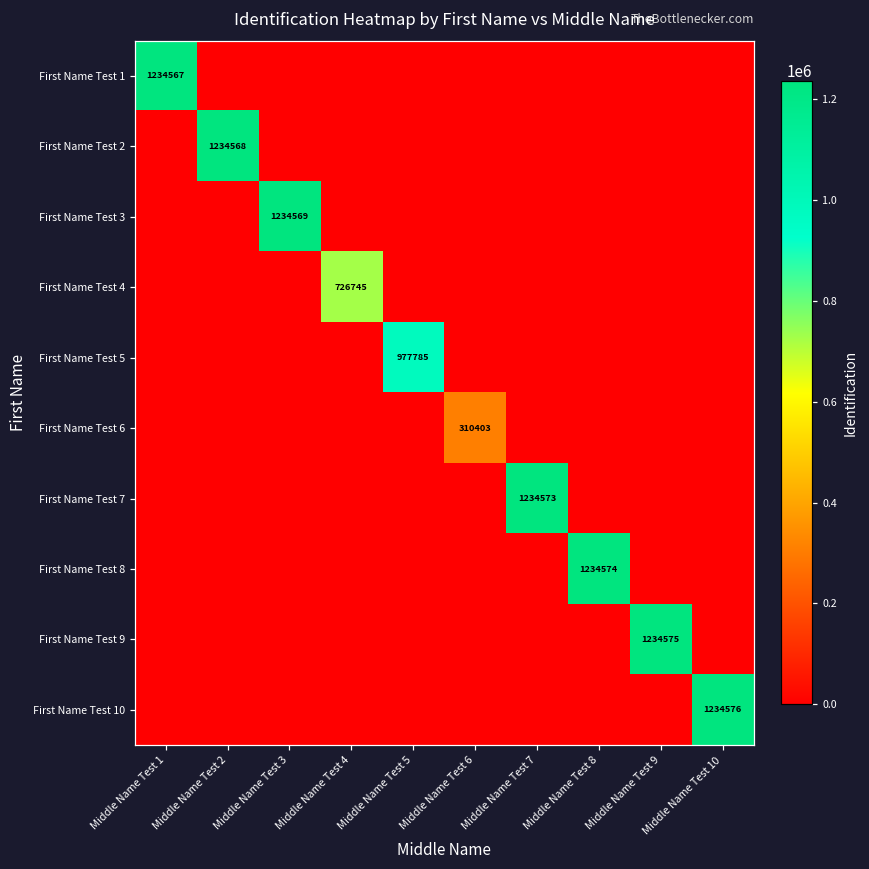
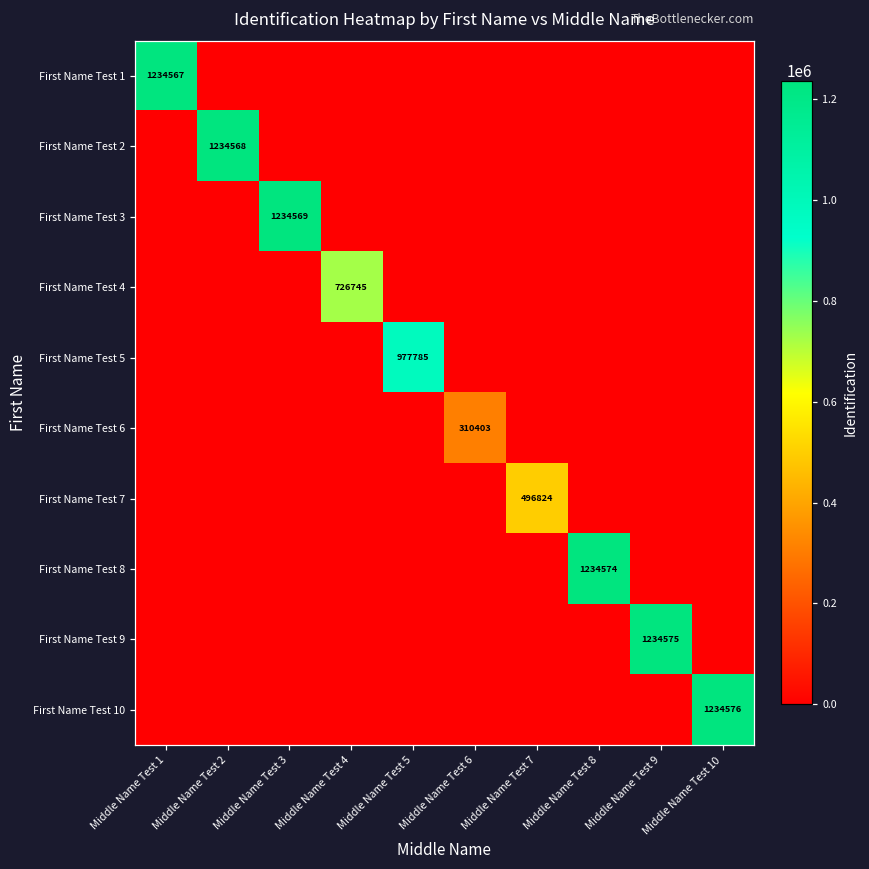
First Name Test 7, Middle Name Test 7: 1234573 -> 496824
